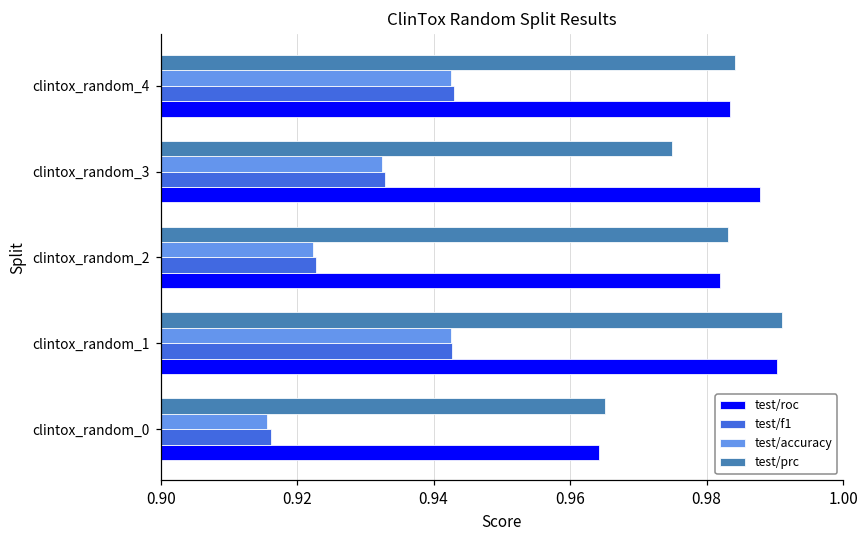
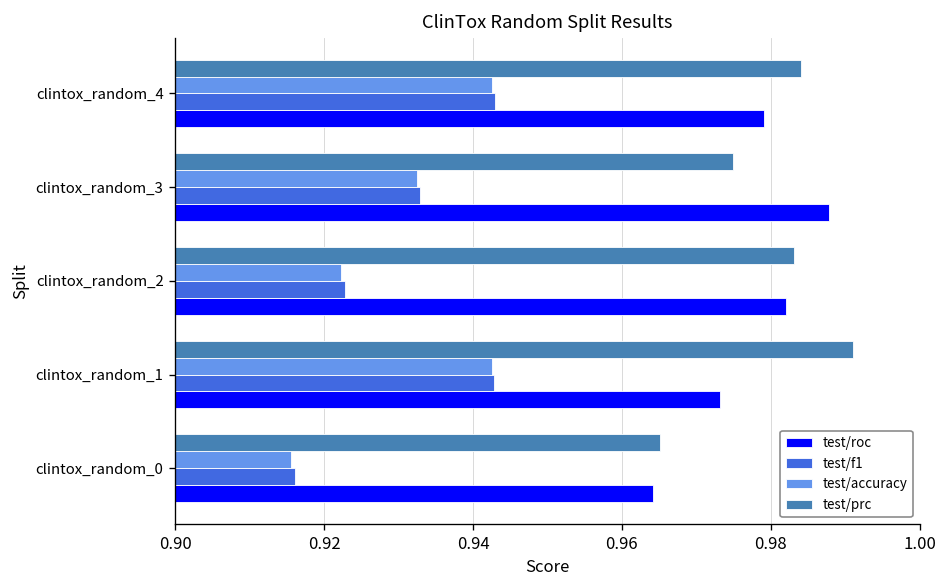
test/roc, clintox_random_4: 0.983 -> 0.979
test/roc, clintox_random_1: 0.990 -> 0.973
